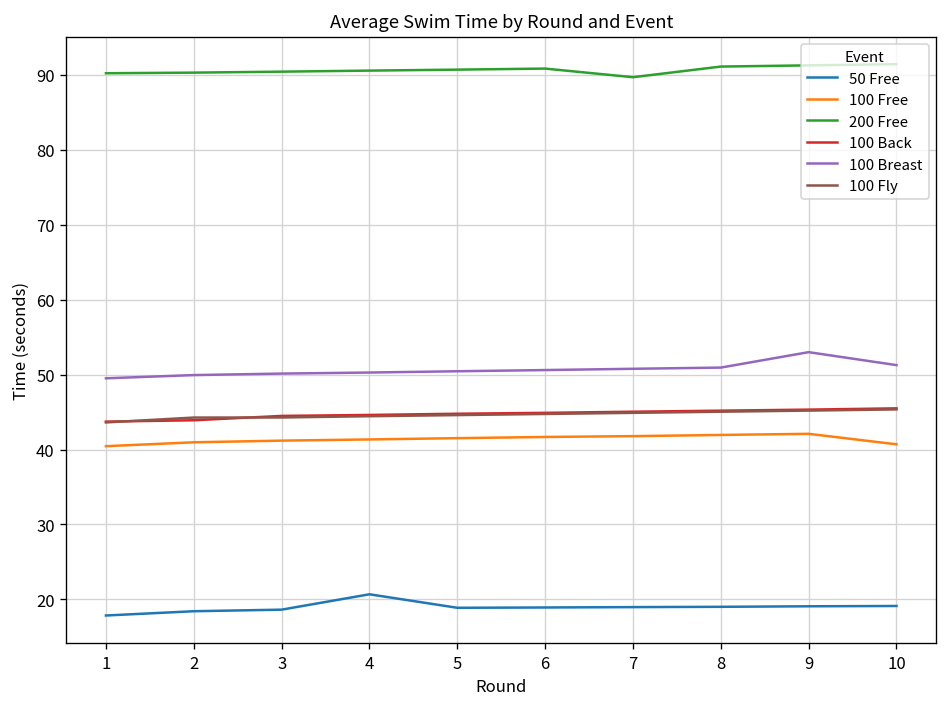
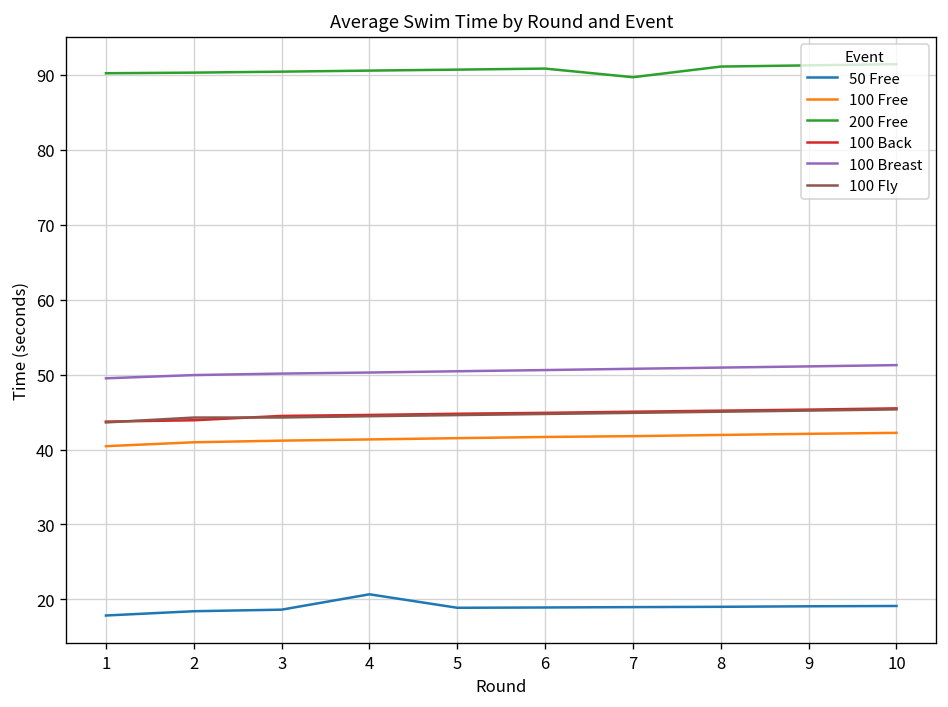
100 Breast, 9: 53 -> 51
100 Free, 10: 41 -> 42
